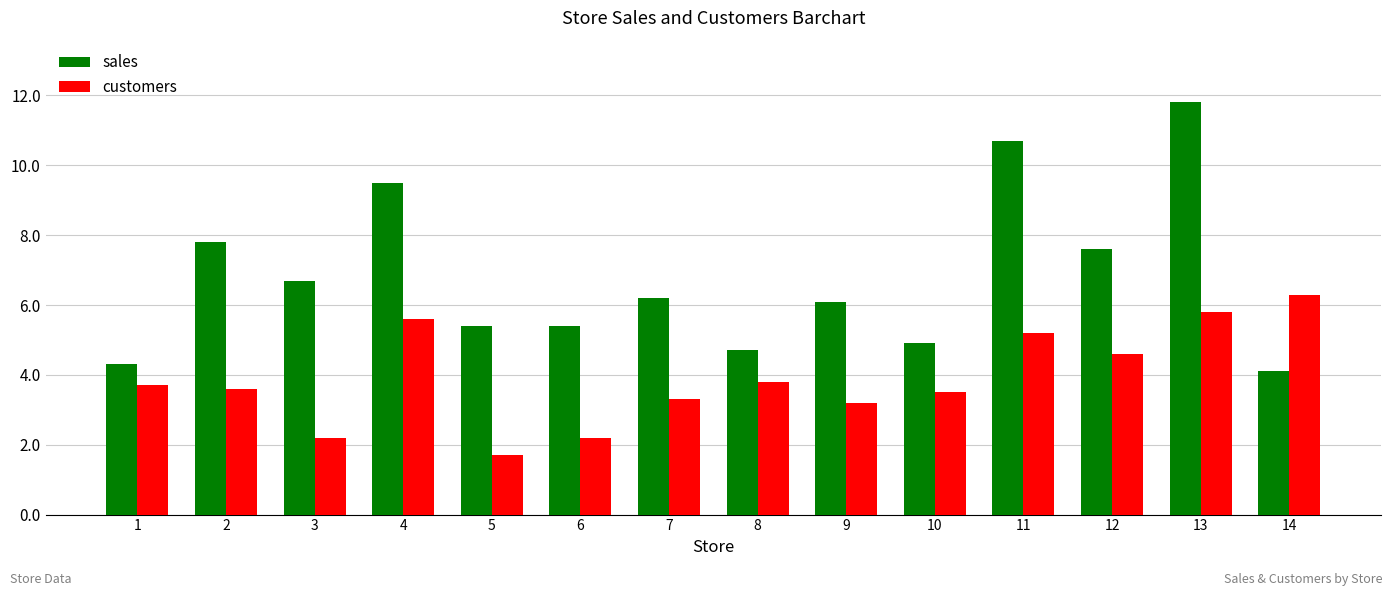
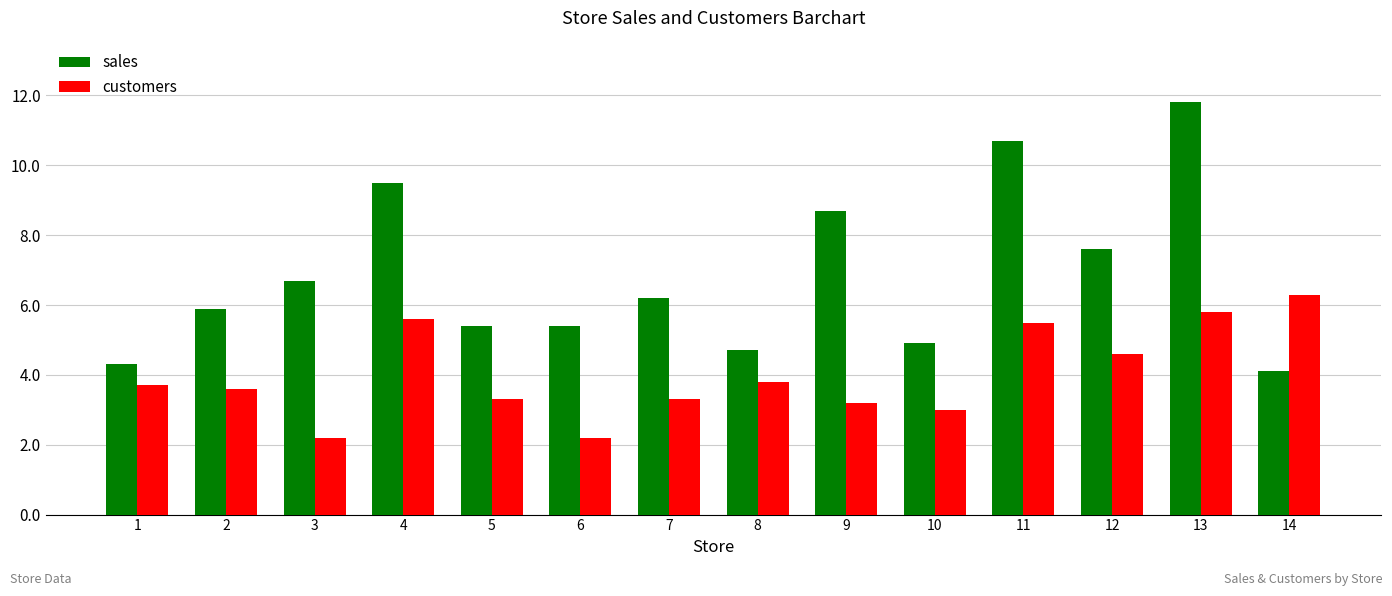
sales, 2: 7.8 -> 5.9
customers, 5: 1.7 -> 3.3
sales, 9: 6.1 -> 8.7
customers, 10: 3.5 -> 3.0
customers, 11: 5.2 -> 5.5
